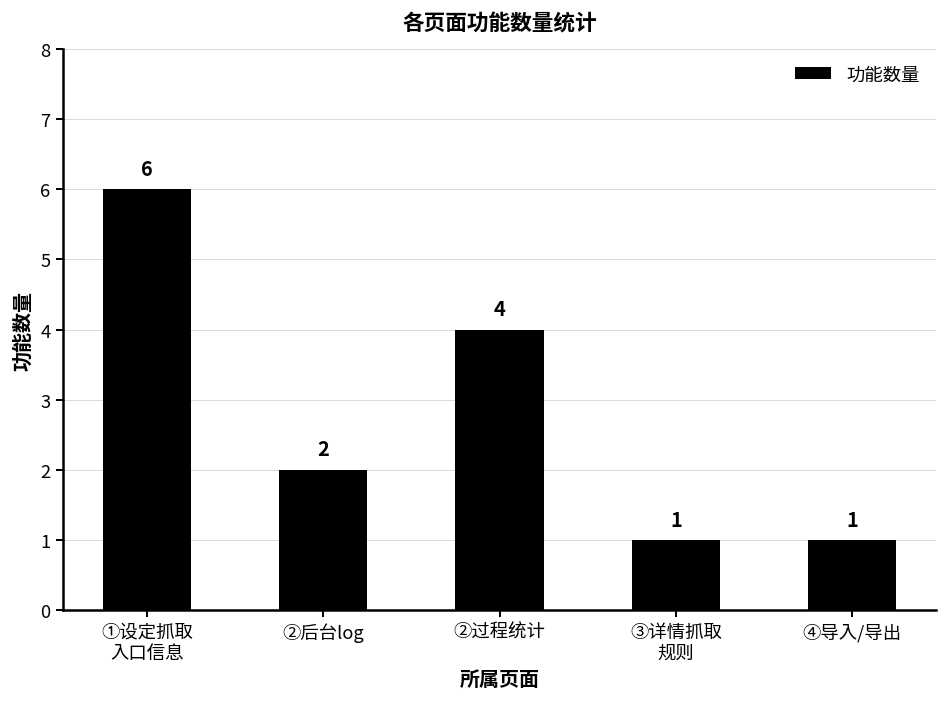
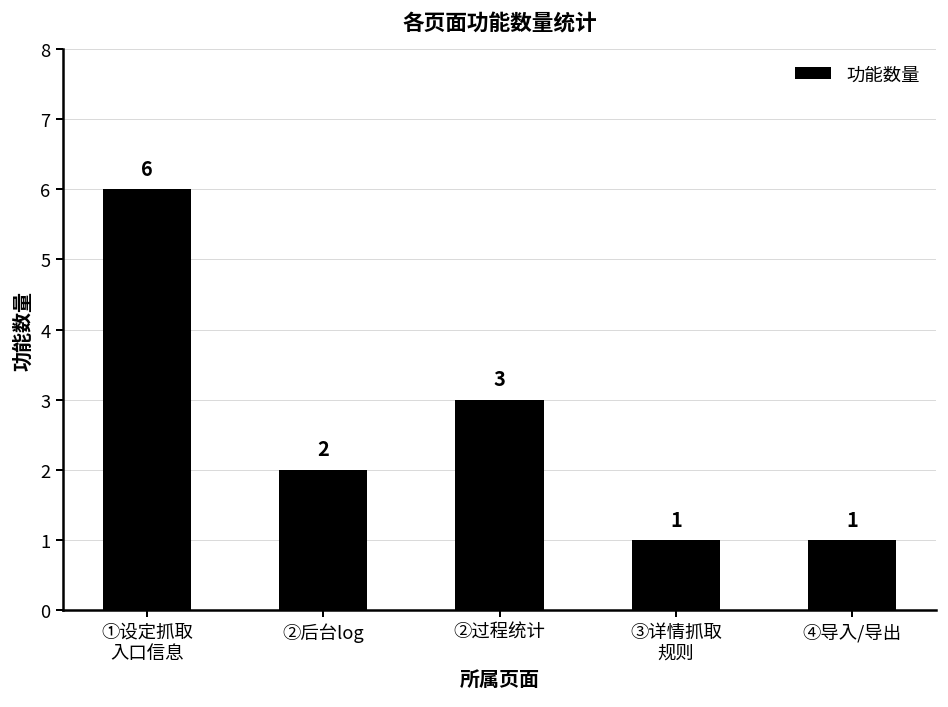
②过程统计: 4 -> 3
